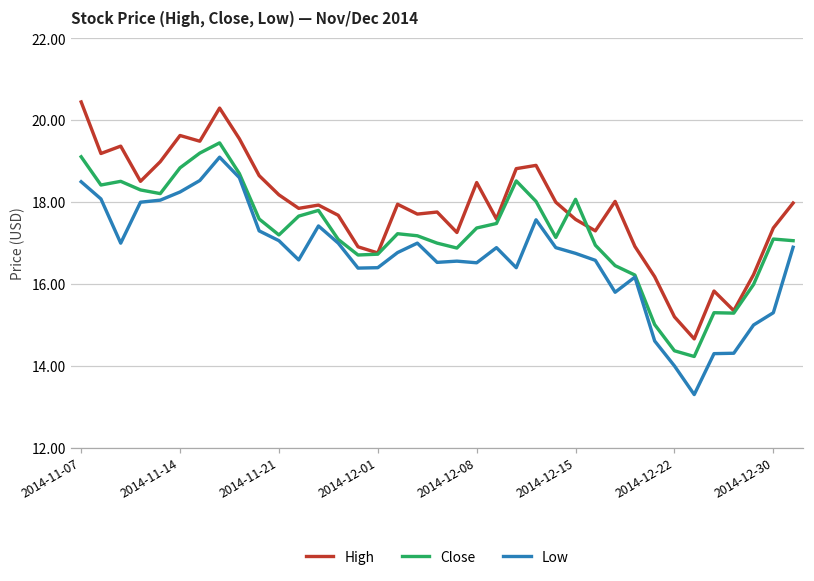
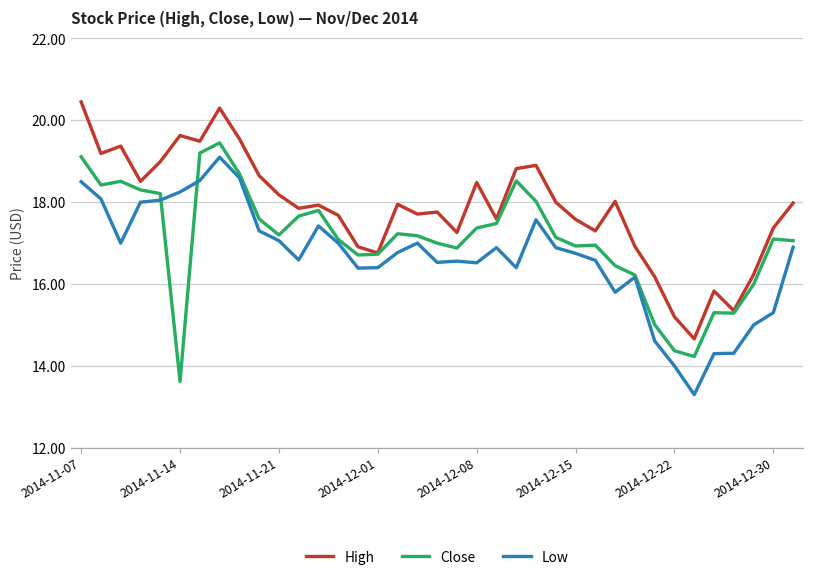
Close, 2014-11-14: 18.8 -> 13.6
Close, 2014-12-15: 18.1 -> 16.9
